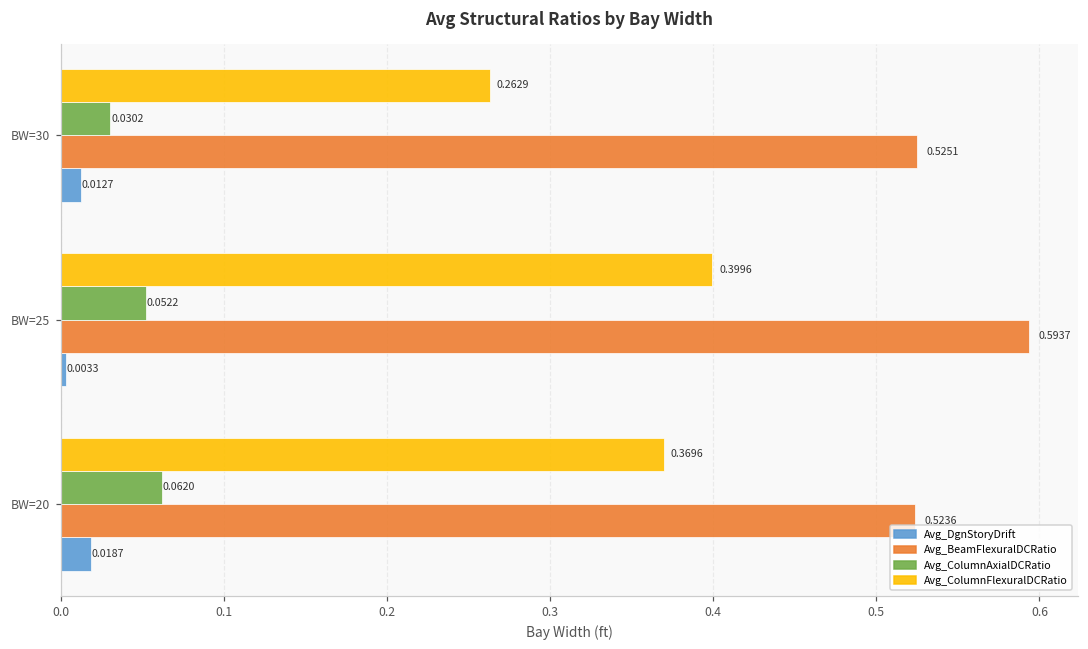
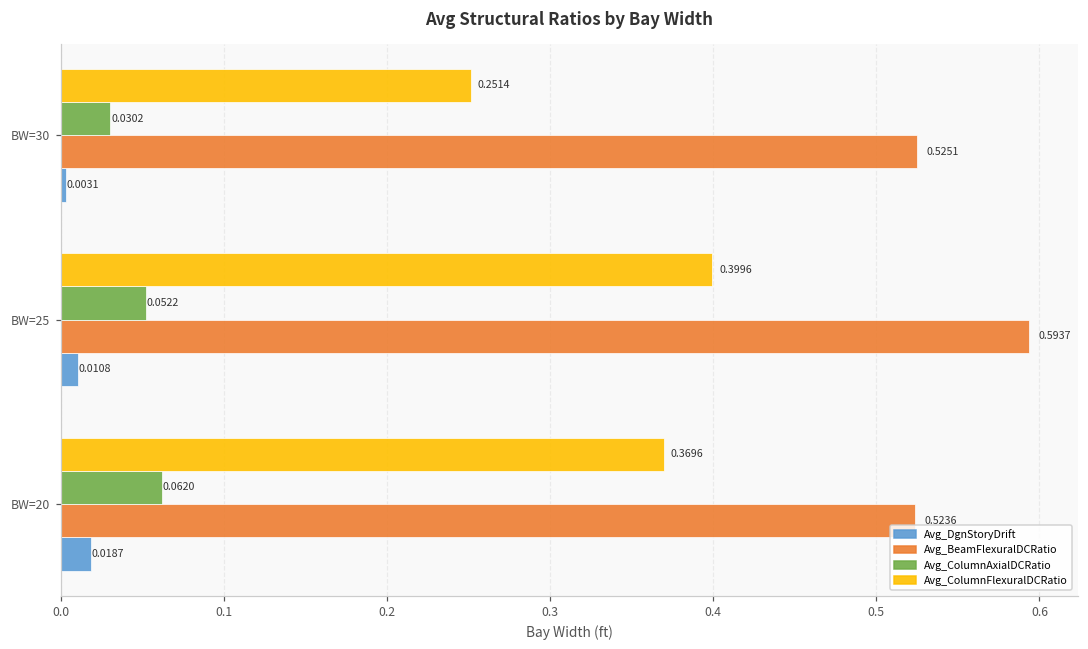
Avg_ColumnFlexuralDCRatio, BW=30: 0.2629 -> 0.2514
Avg_DgnStoryDrift, BW=30: 0.0127 -> 0.0031
Avg_DgnStoryDrift, BW=25: 0.0033 -> 0.0108
